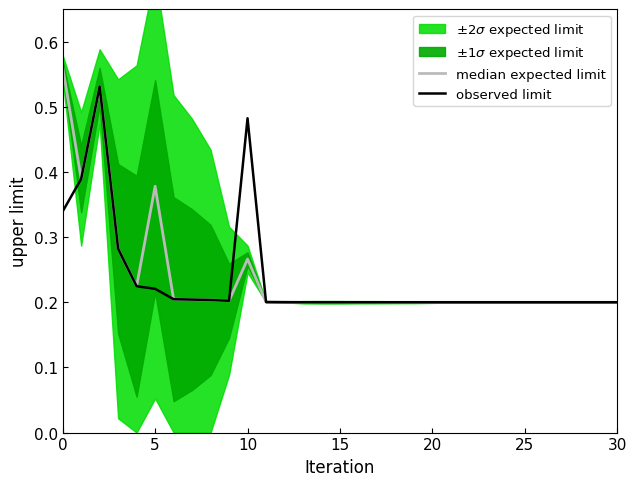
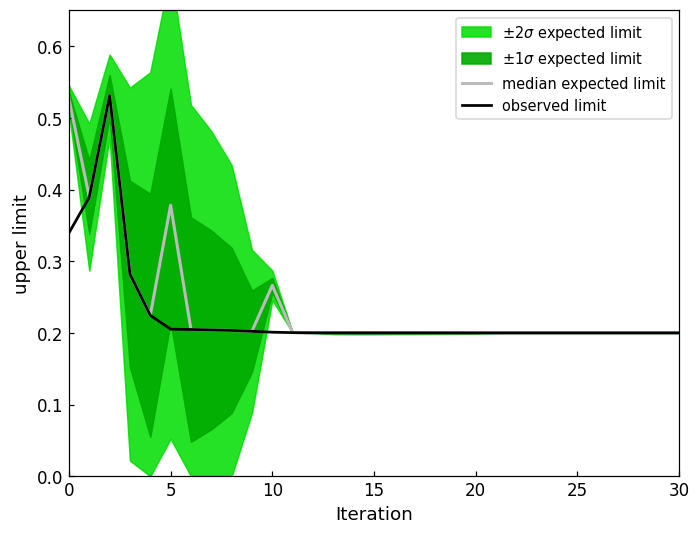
median expected limit, 0: 0.56 -> 0.53
observed limit, 5: 0.22 -> 0.21
observed limit, 10: 0.48 -> 0.20
